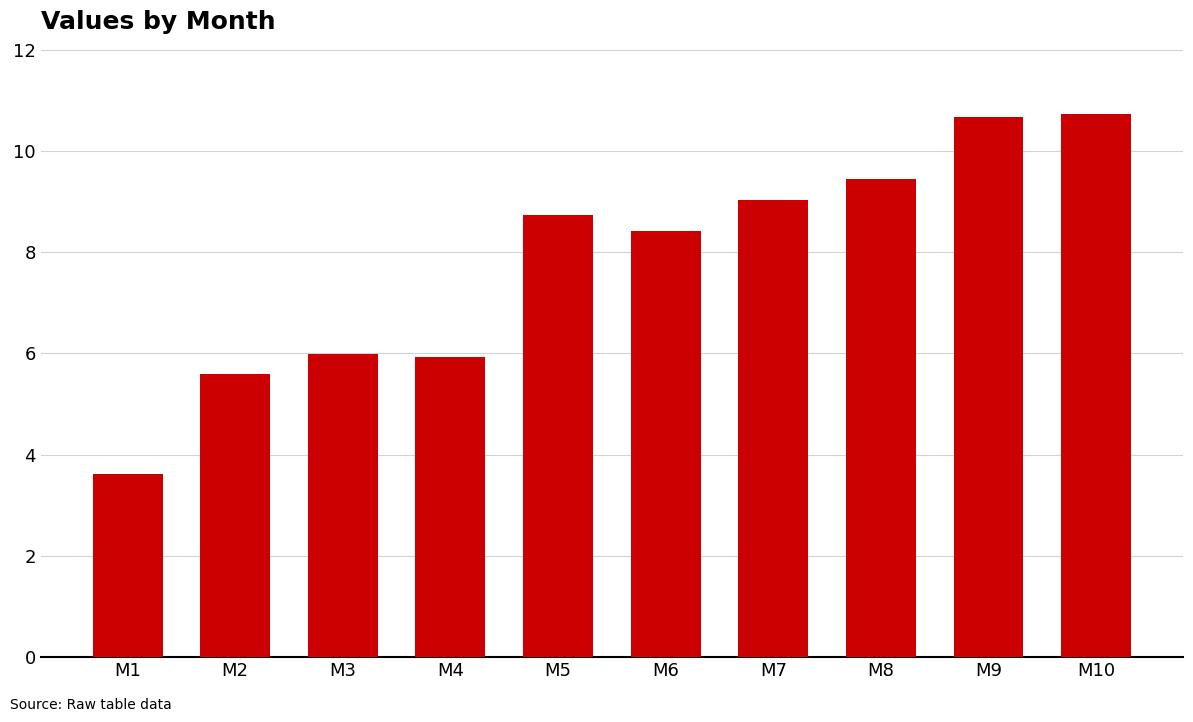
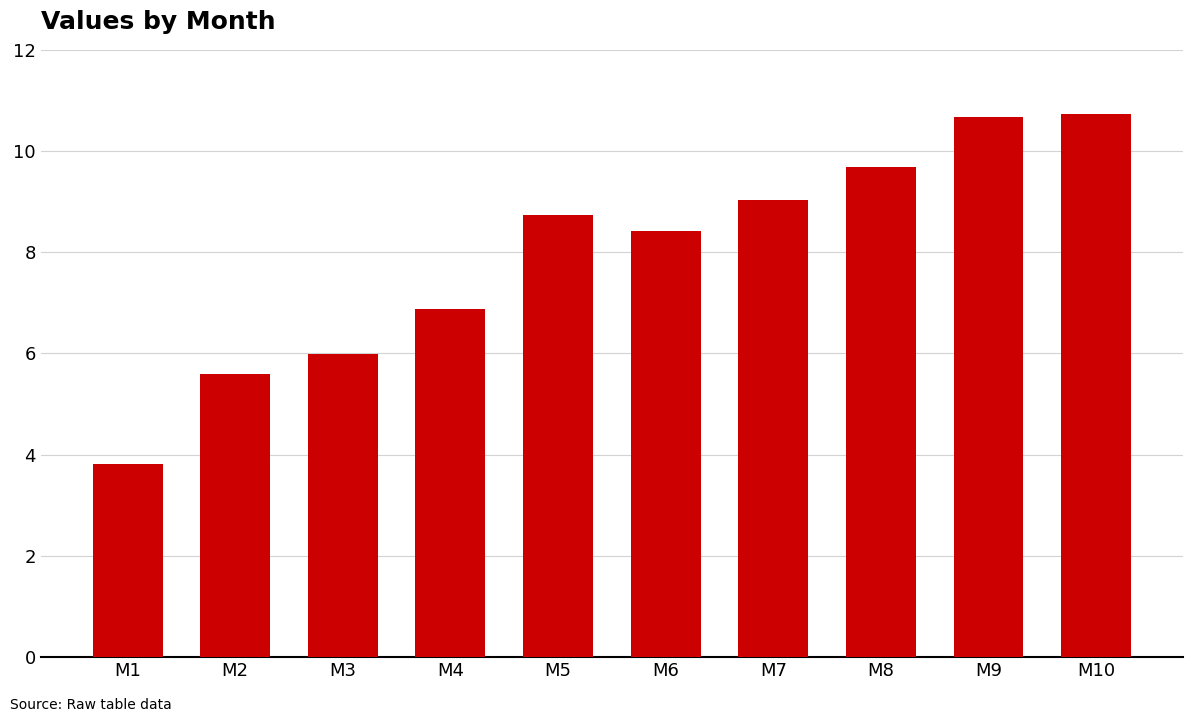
M1: 3.6 -> 3.8
M4: 5.9 -> 6.9
M8: 9.5 -> 9.7
